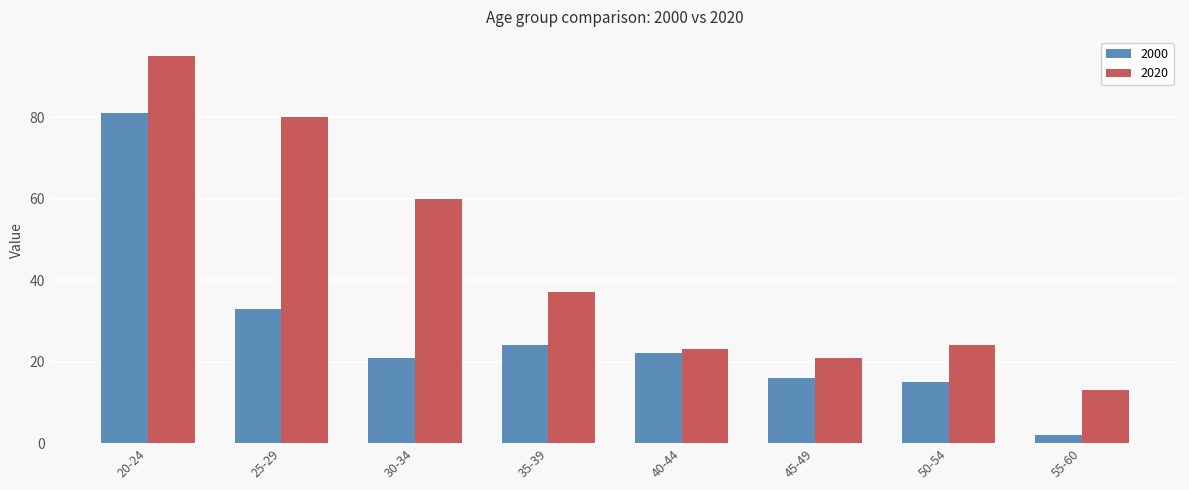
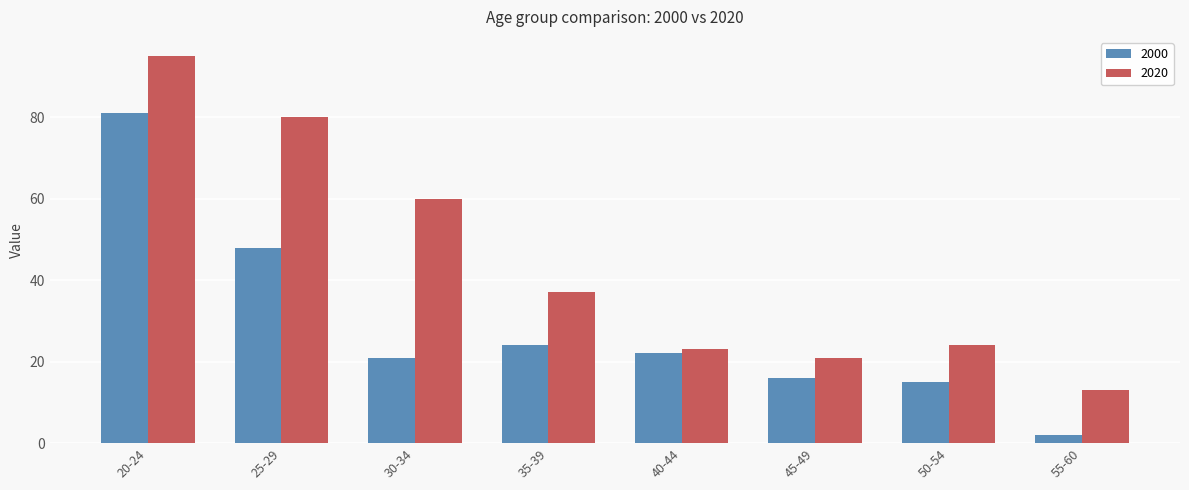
2000, 25-29: 33 -> 48
